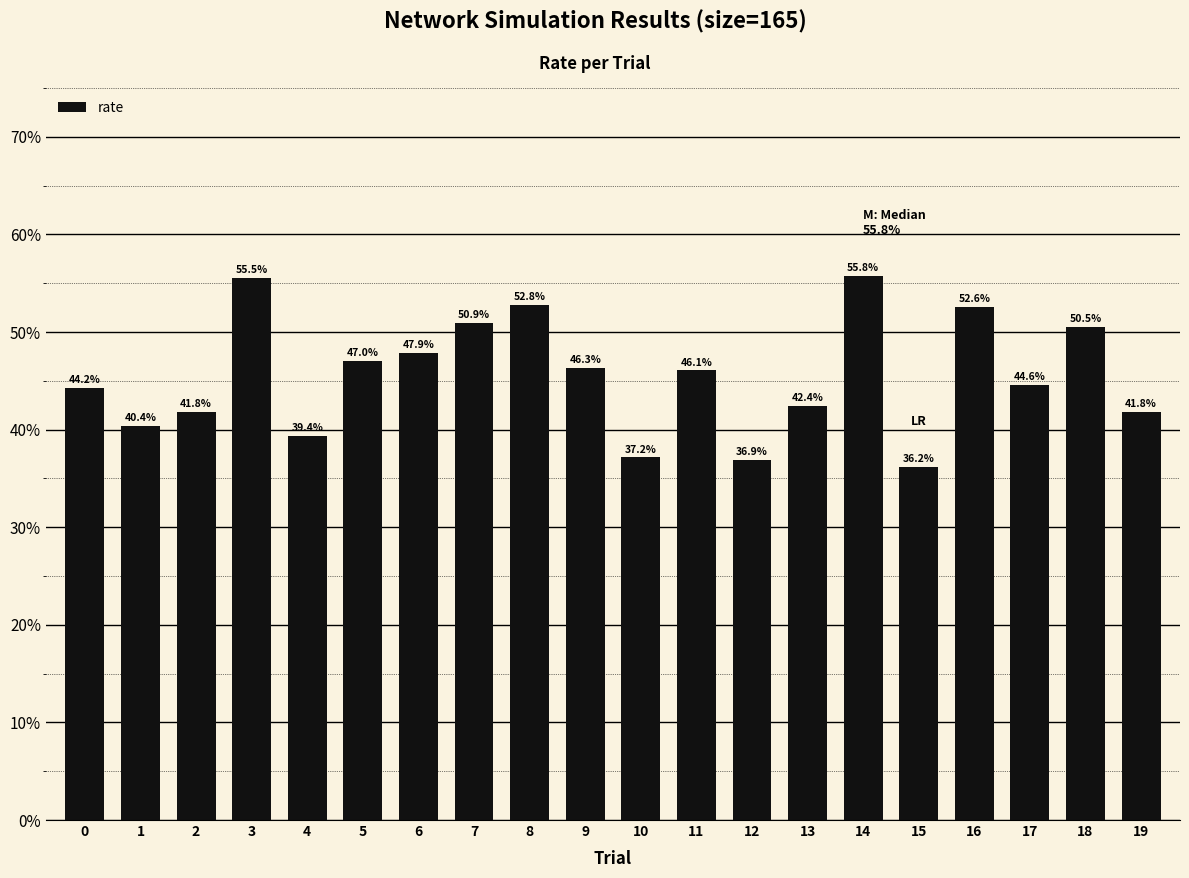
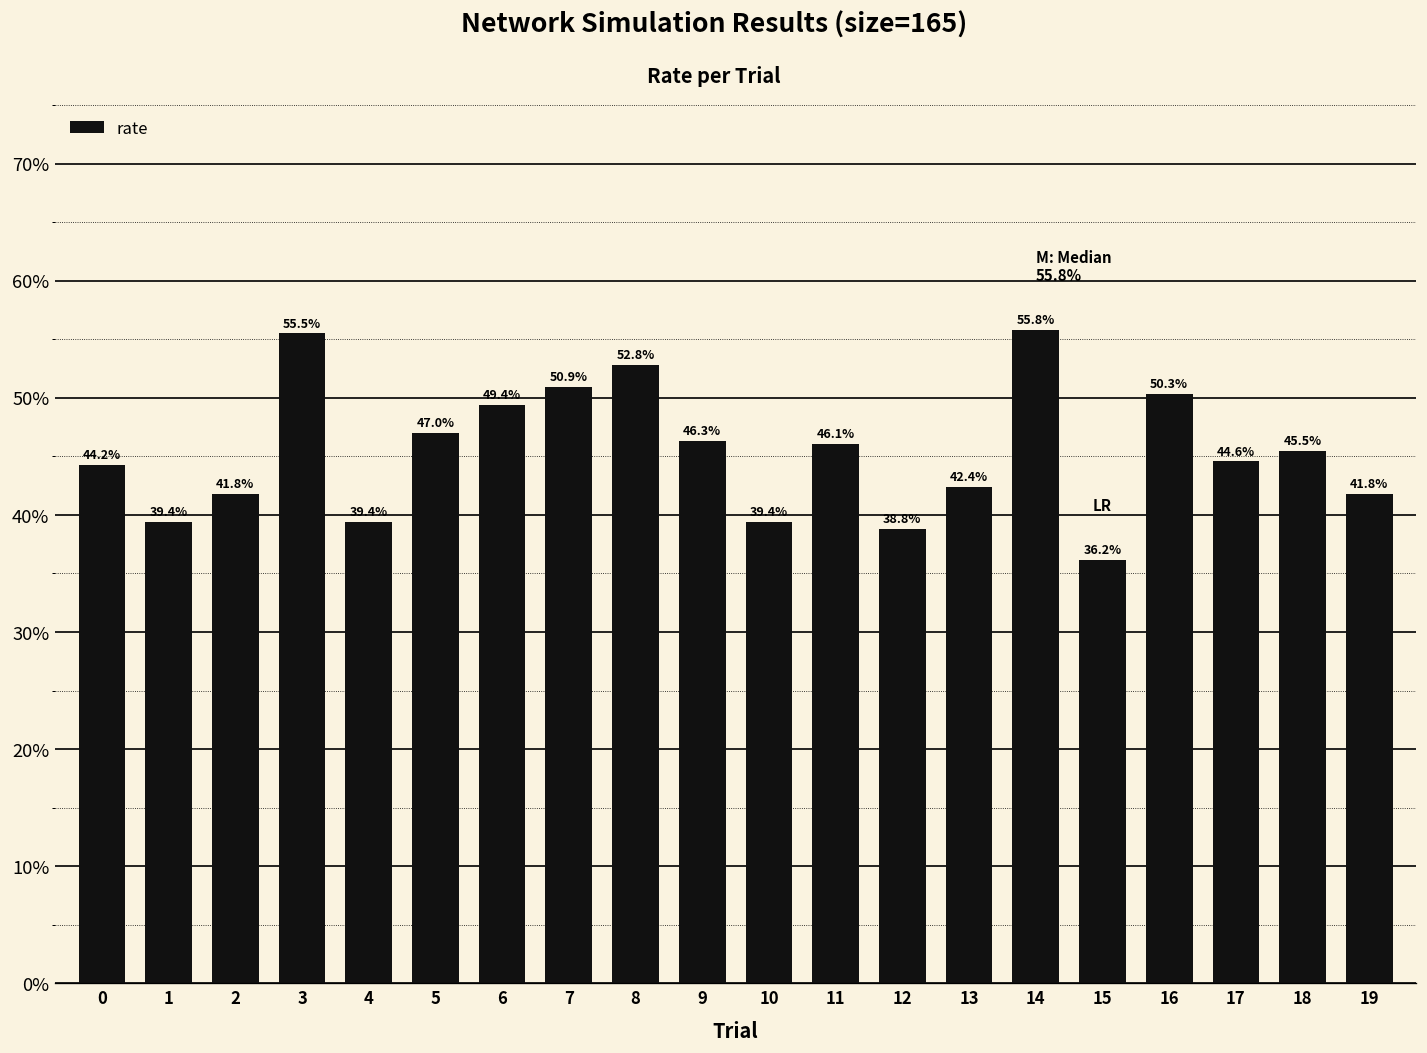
1: 40.4% -> 39.4%
6: 47.9% -> 49.4%
10: 37.2% -> 39.4%
12: 36.9% -> 38.8%
16: 52.6% -> 50.3%
18: 50.5% -> 45.5%
